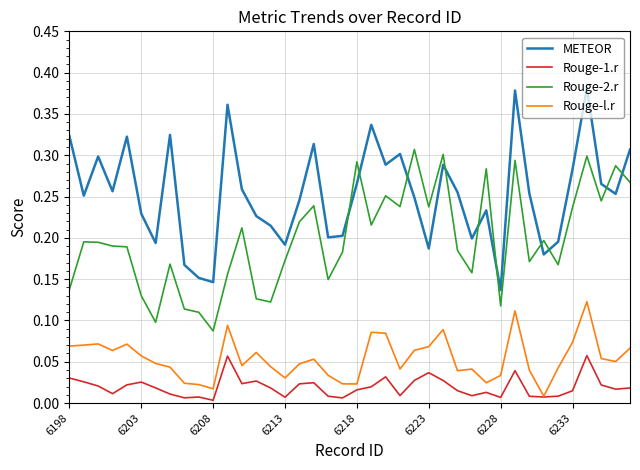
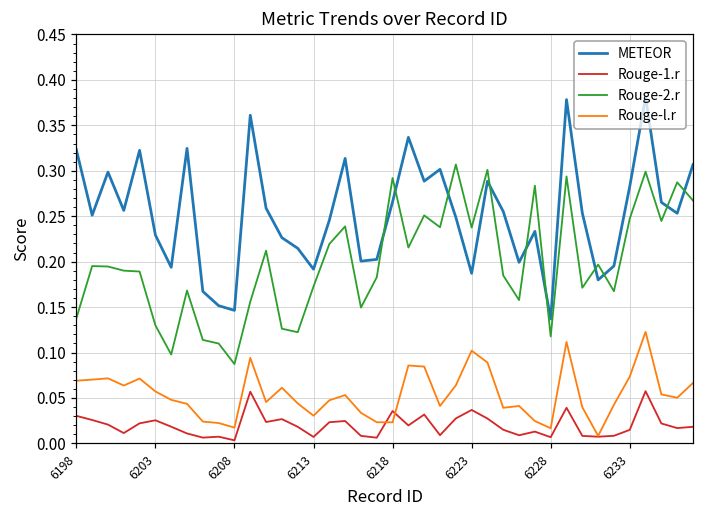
Rouge-1.r, 6218: 0.02 -> 0.04
Rouge-l.r, 6223: 0.07 -> 0.10
Rouge-l.r, 6228: 0.03 -> 0.02
Rouge-2.r, 6233: 0.24 -> 0.25
